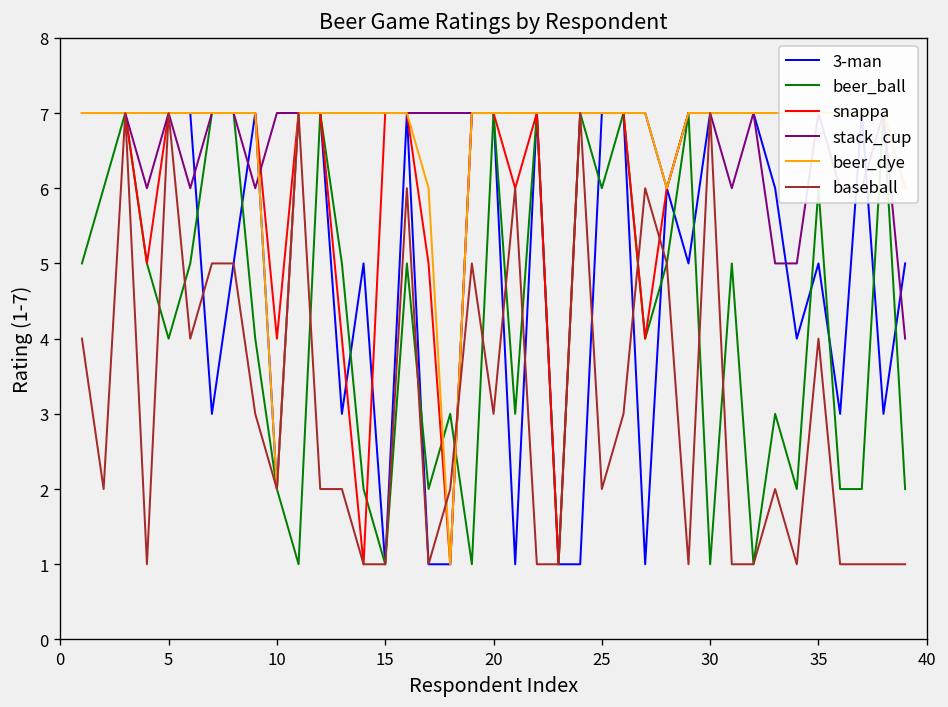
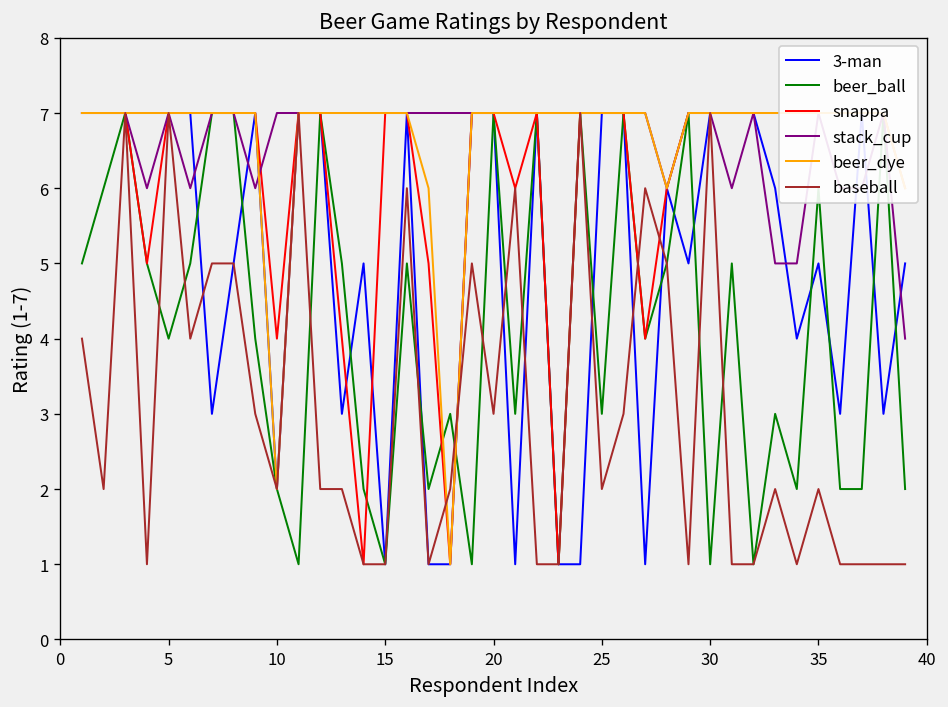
beer_ball, 25: 6 -> 3
baseball, 35: 4 -> 2
